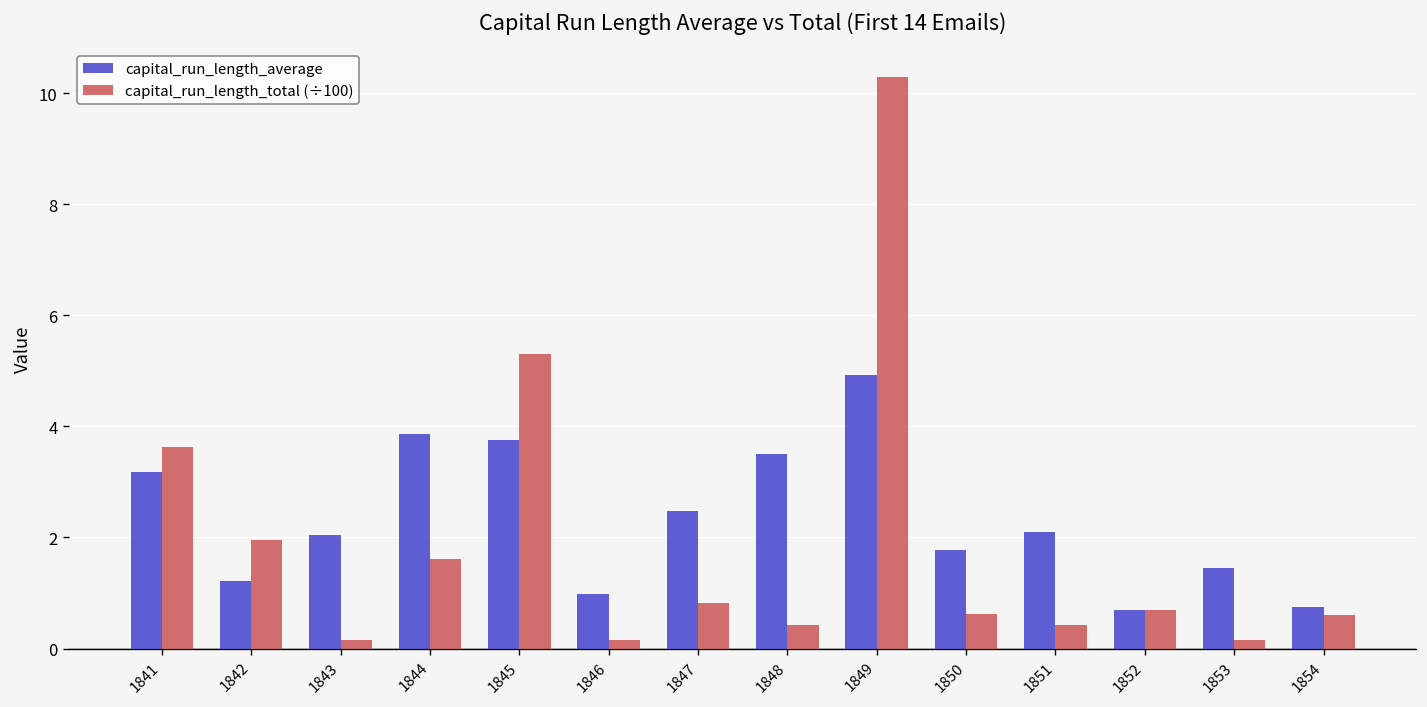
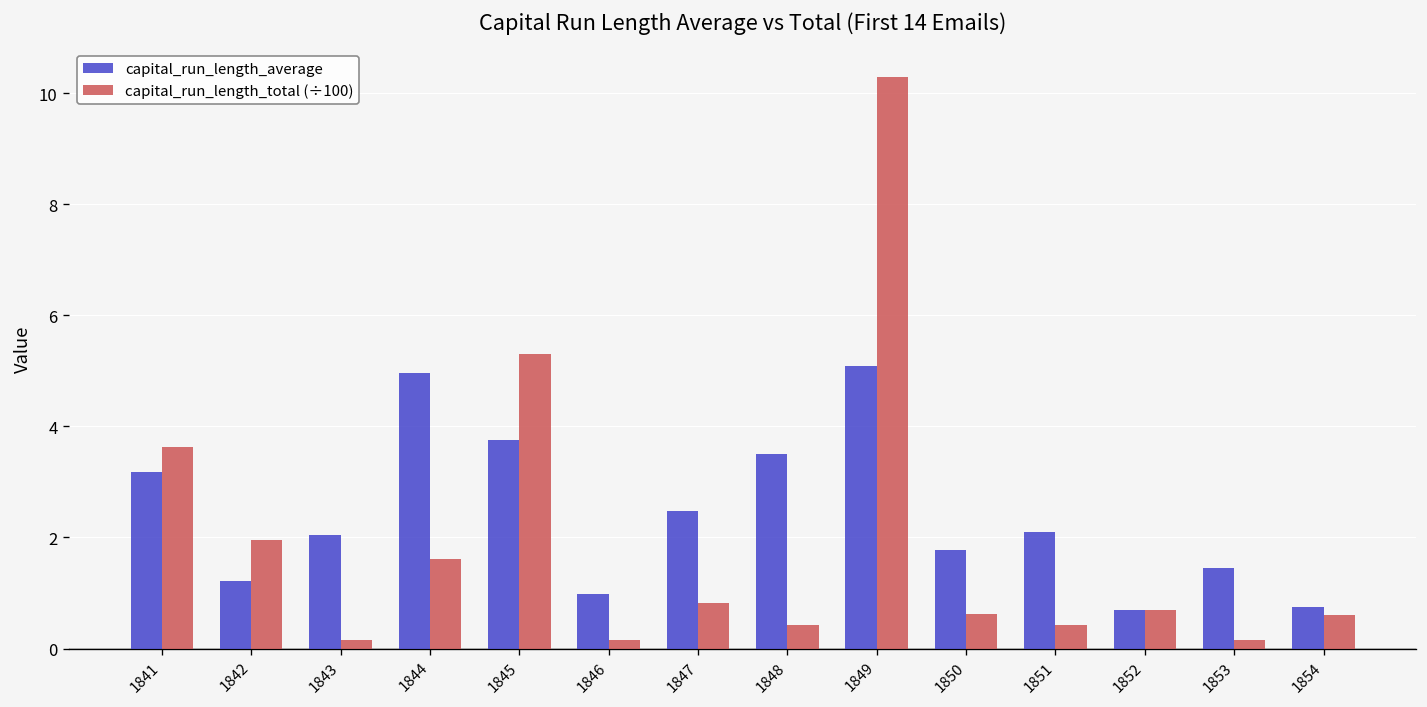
capital_run_length_average, 1844: 3.9 -> 5.0
capital_run_length_average, 1849: 4.9 -> 5.1
